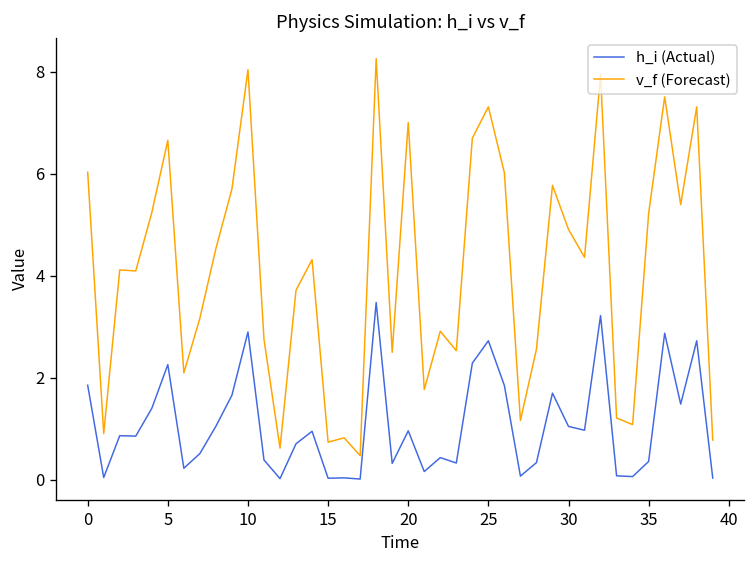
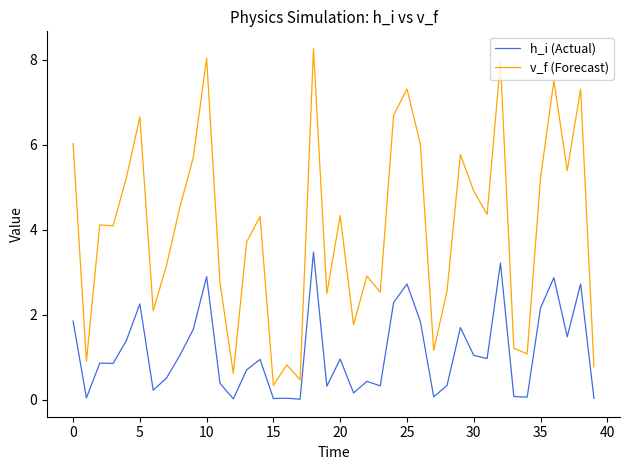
v_f (Forecast), 15: 0.7 -> 0.3
v_f (Forecast), 20: 7.0 -> 4.3
h_i (Actual), 35: 0.4 -> 2.2
